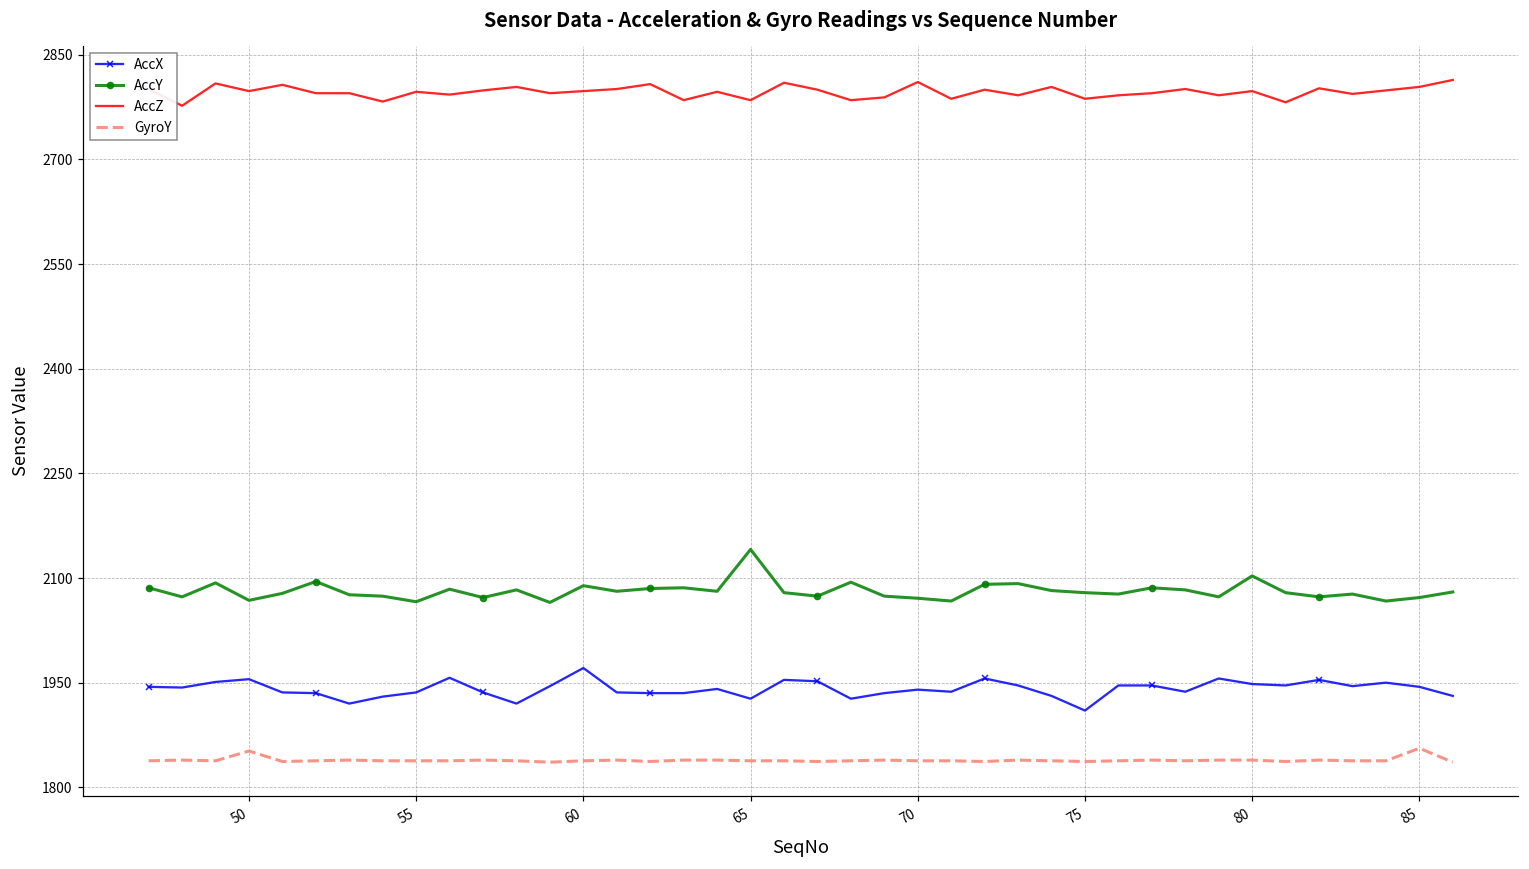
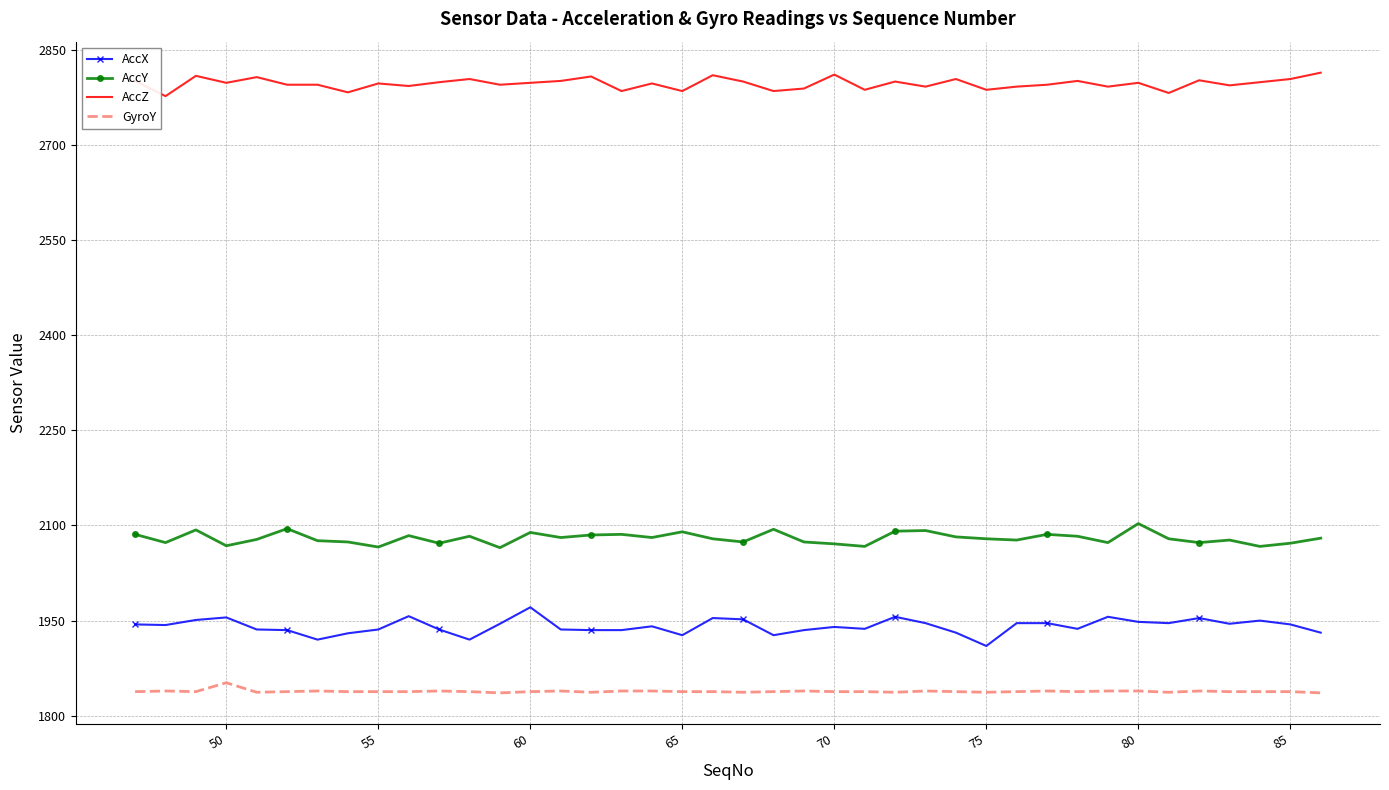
AccY, 65: 2140 -> 2090
GyroY, 85: 1860 -> 1840
